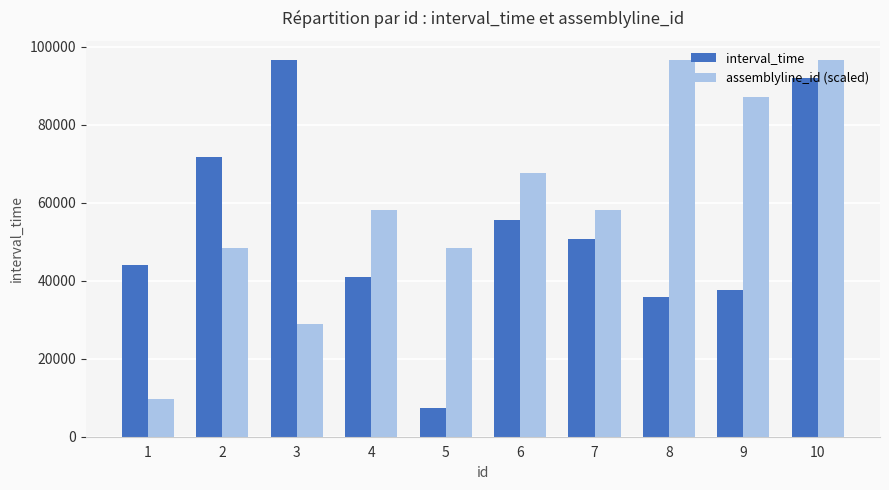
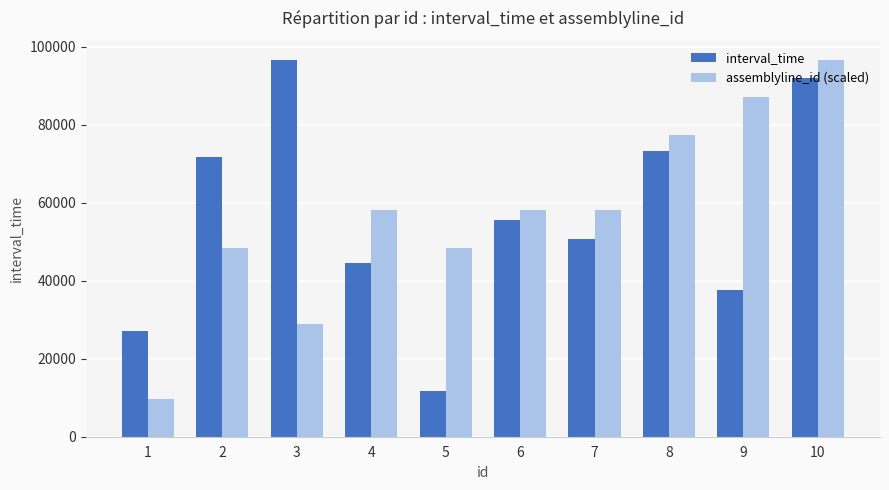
interval_time, 1: 44000 -> 27000
interval_time, 4: 41000 -> 45000
interval_time, 5: 7000 -> 12000
assemblyline_id (scaled), 6: 68000 -> 58000
interval_time, 8: 36000 -> 73000
assemblyline_id (scaled), 8: 97000 -> 77000
